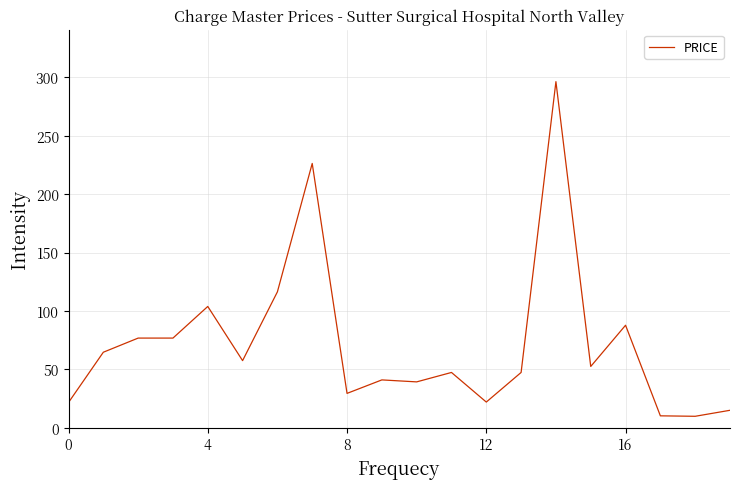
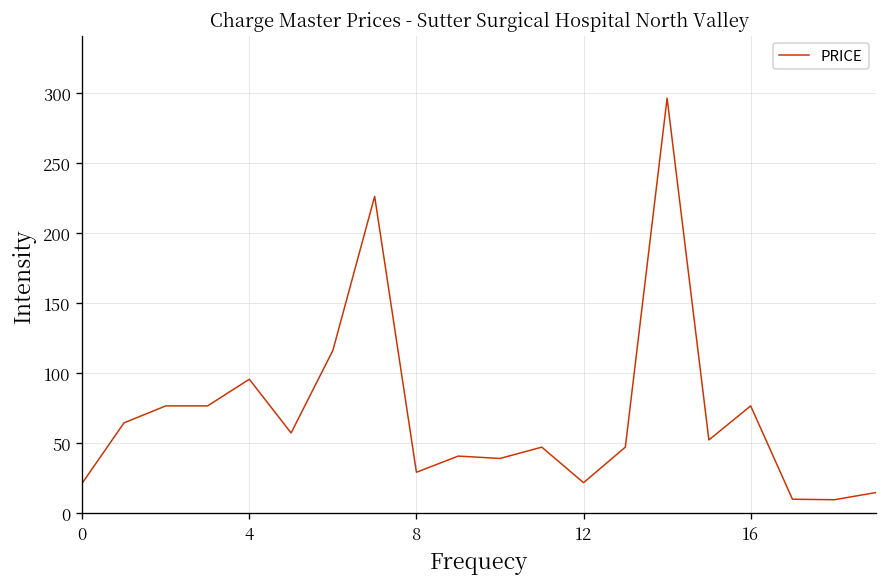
4: 104 -> 96
16: 88 -> 77
